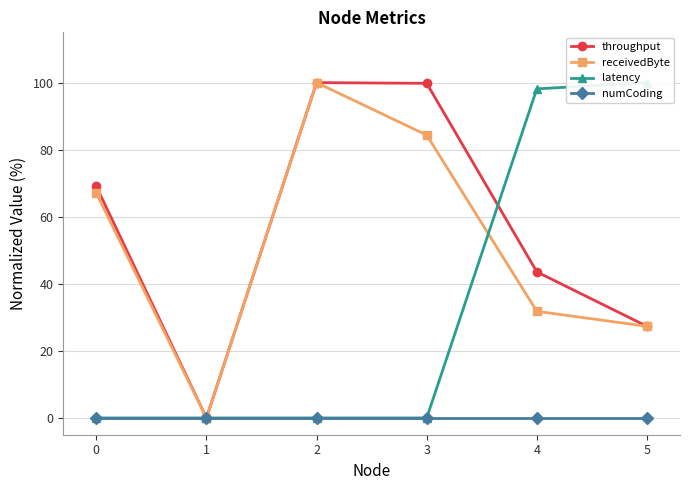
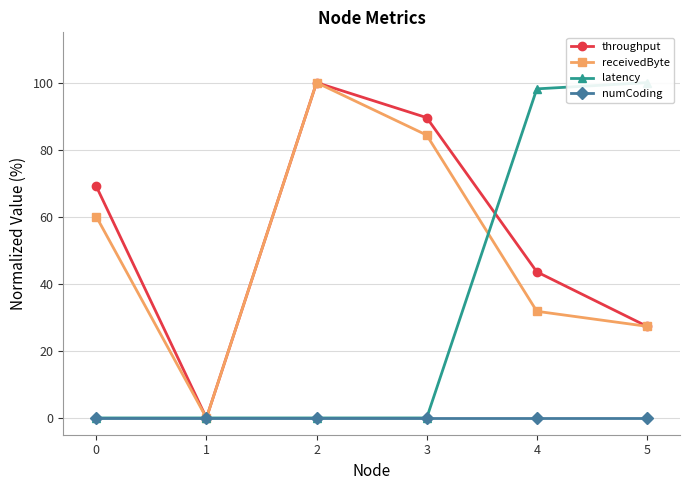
receivedByte, 0: 67 -> 60
throughput, 3: 100 -> 90
